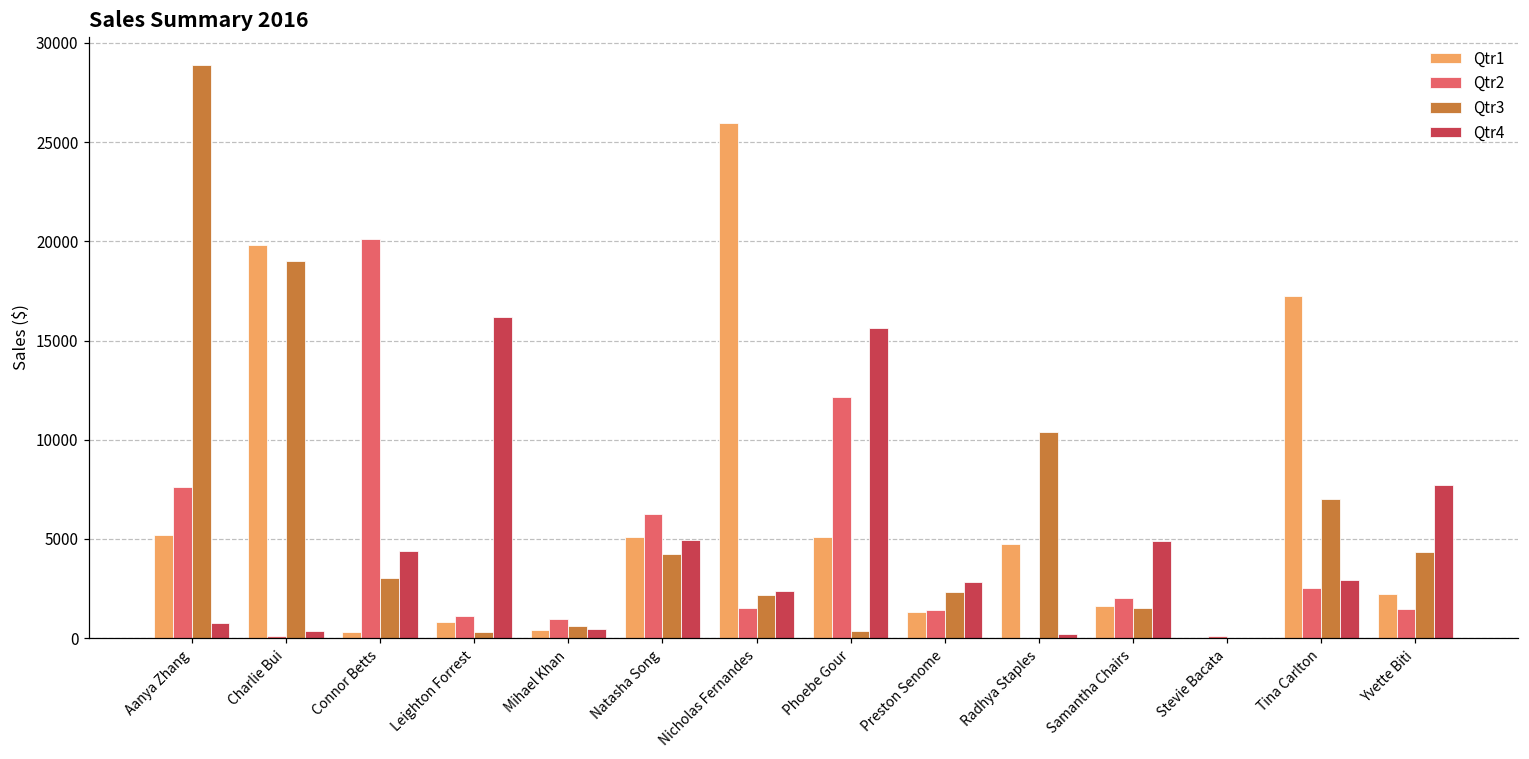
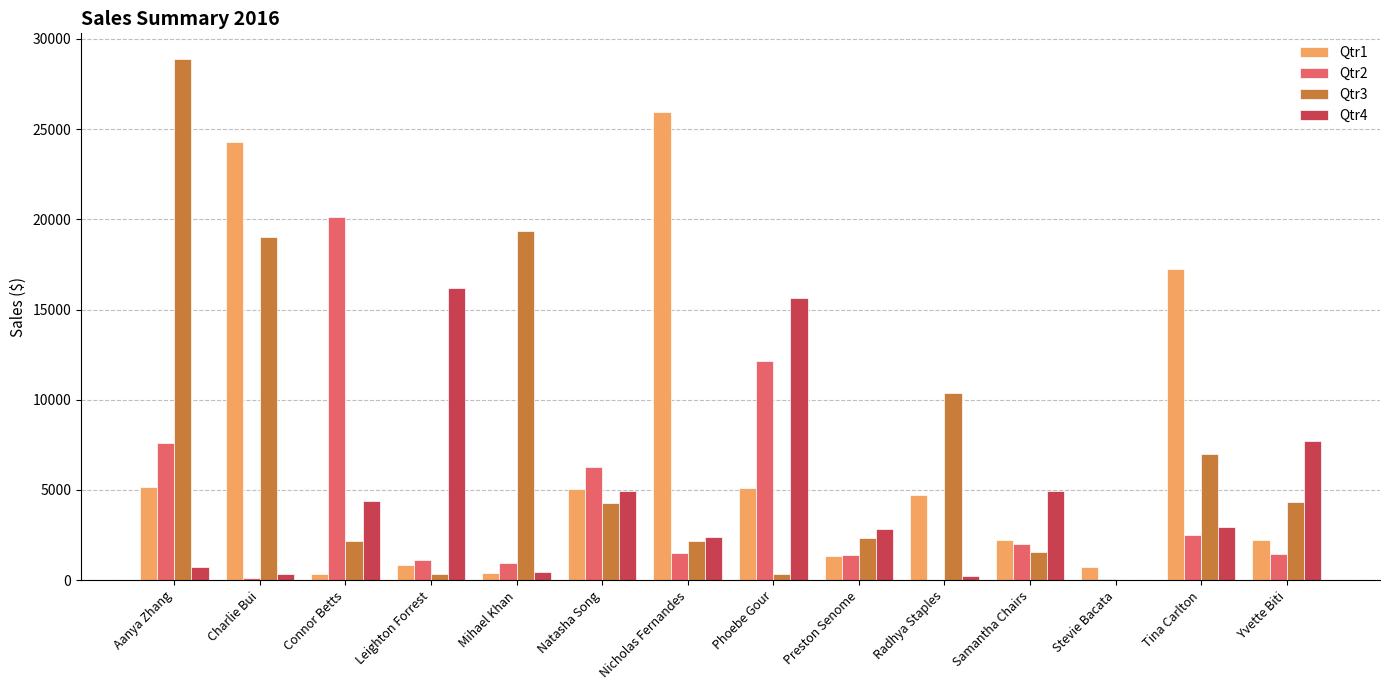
Qtr1, Charlie Bui: 19800 -> 24300
Qtr3, Connor Betts: 3100 -> 2200
Qtr3, Mihael Khan: 600 -> 19400
Qtr1, Samantha Chairs: 1600 -> 2200
Qtr1, Stevie Bacata: 0 -> 700
